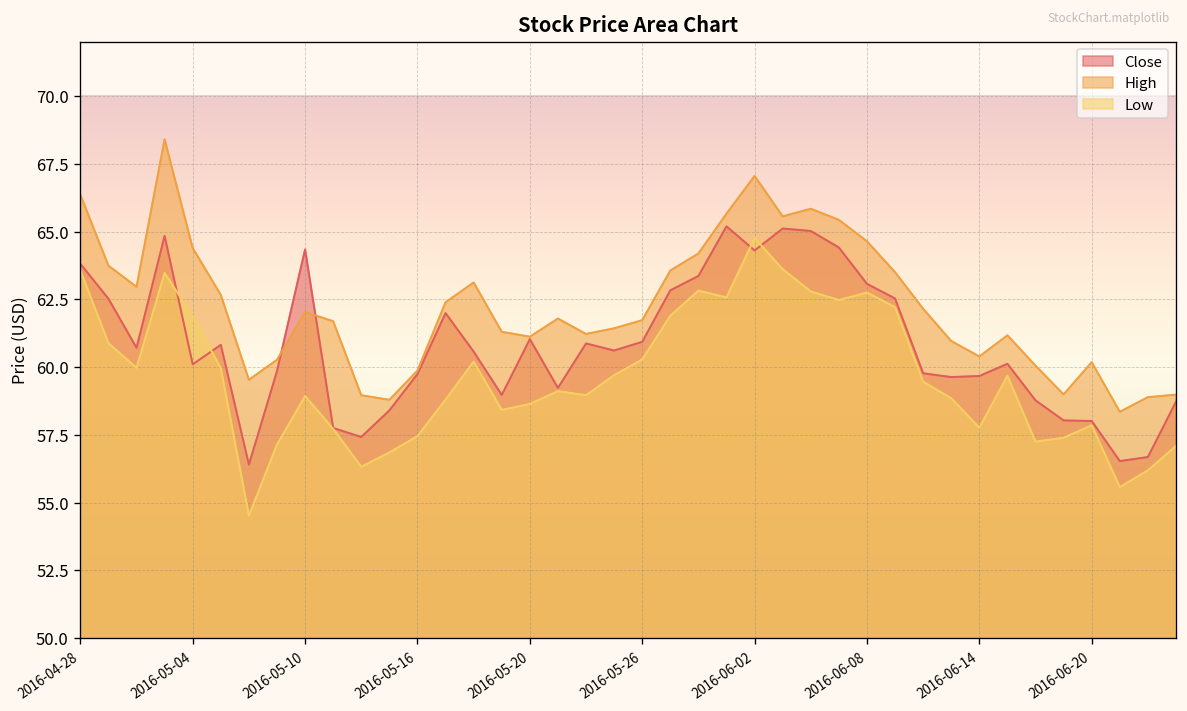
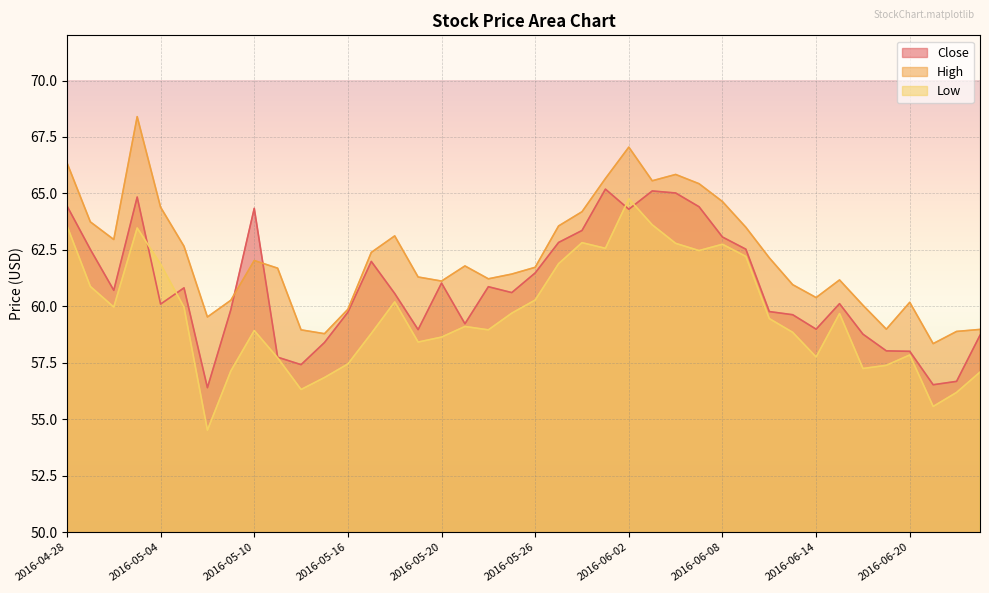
Close, 2016-04-28: 63.8 -> 64.5
Close, 2016-05-26: 60.9 -> 61.5
Close, 2016-06-14: 59.7 -> 59.0
